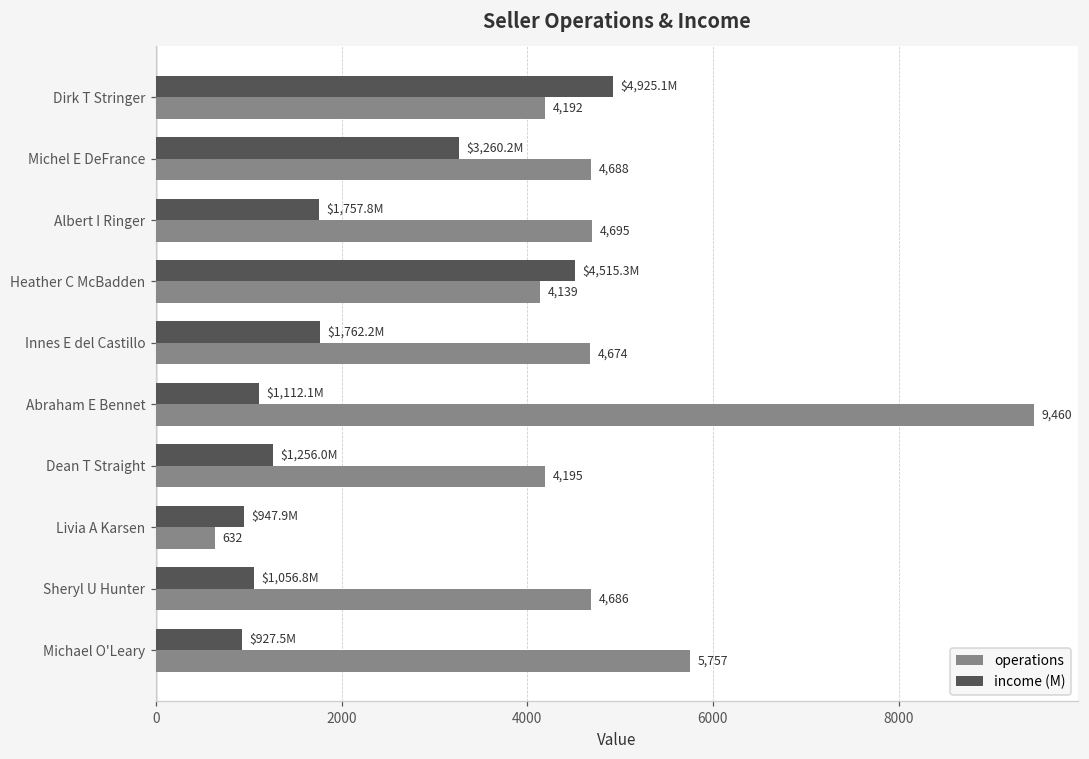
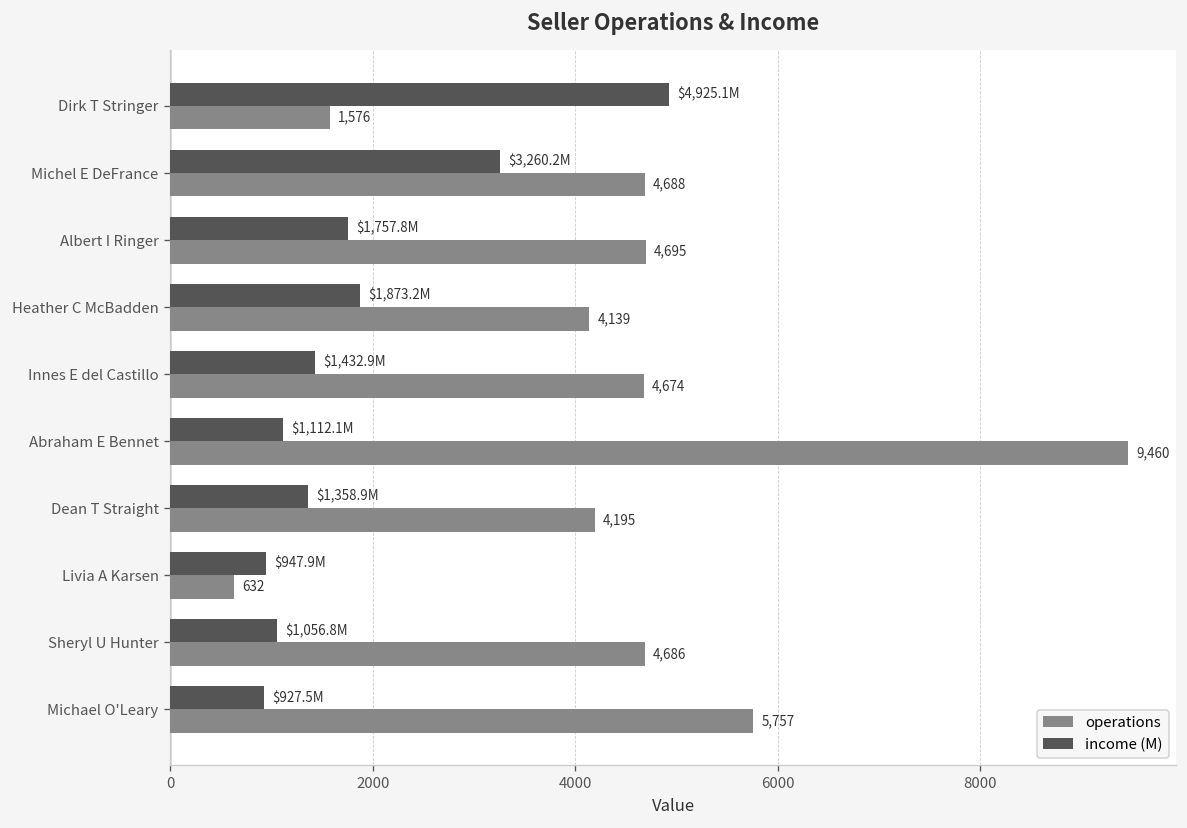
operations, Dirk T Stringer: 4,192 -> 1,576
income (M), Heather C McBadden: $4,515.3M -> $1,873.2M
income (M), Innes E del Castillo: $1,762.2M -> $1,432.9M
income (M), Dean T Straight: $1,256.0M -> $1,358.9M
